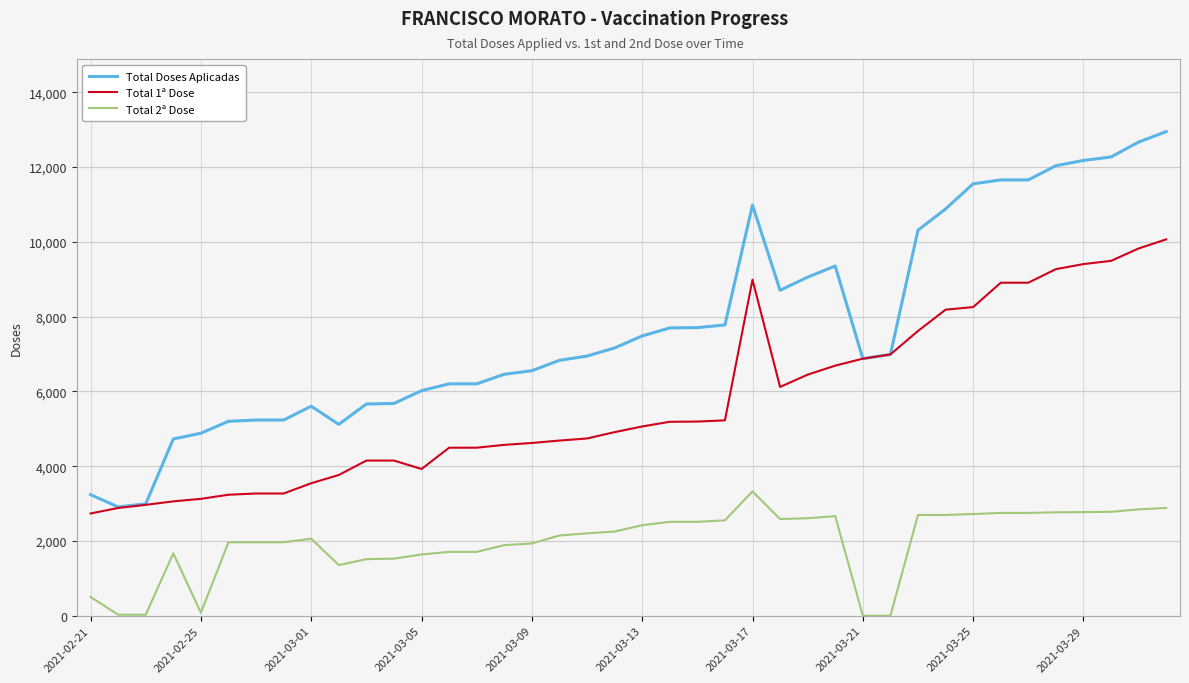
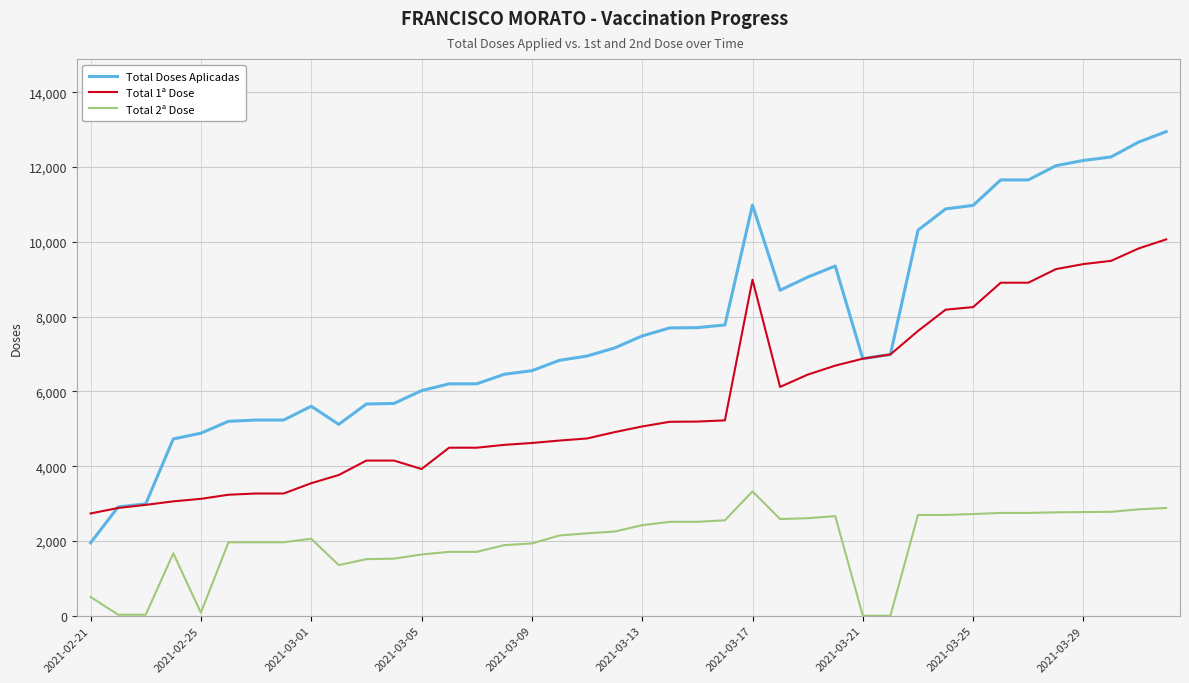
Total Doses Aplicadas, 2021-02-21: 3,200 -> 1,900
Total Doses Aplicadas, 2021-03-25: 11,600 -> 11,000
